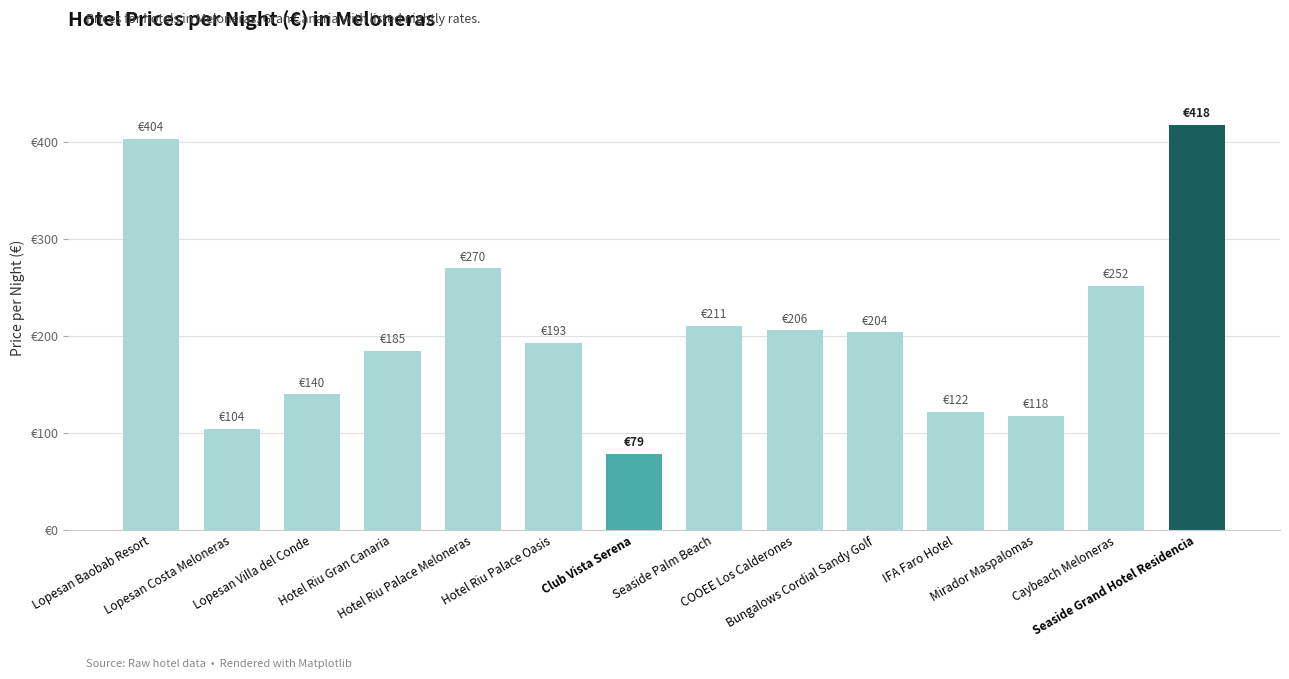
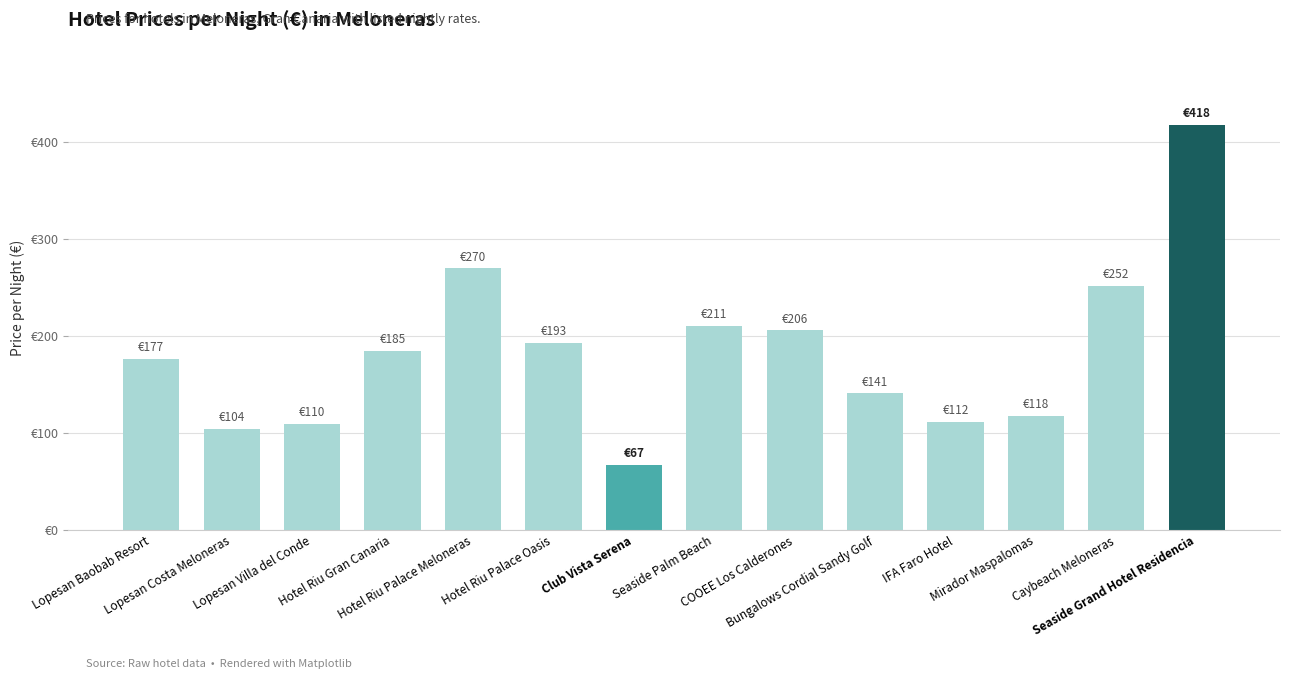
Lopesan Baobab Resort: €404 -> €177
Lopesan Villa del Conde: €140 -> €110
Club Vista Serena: €79 -> €67
Bungalows Cordial Sandy Golf: €204 -> €141
IFA Faro Hotel: €122 -> €112
